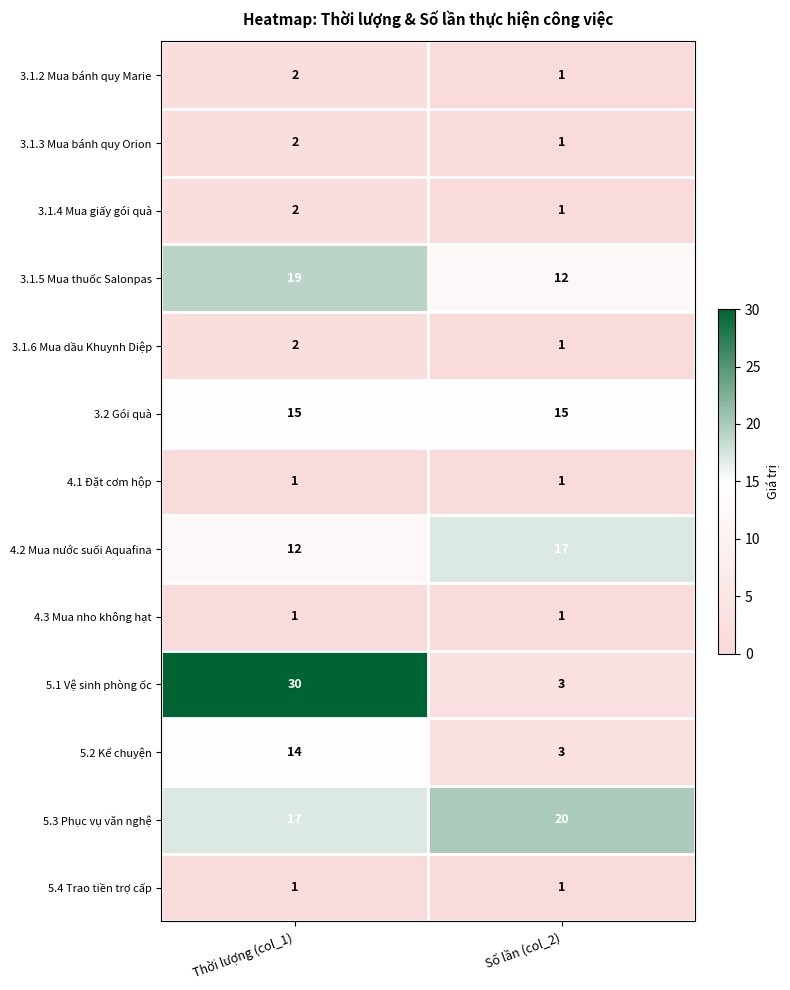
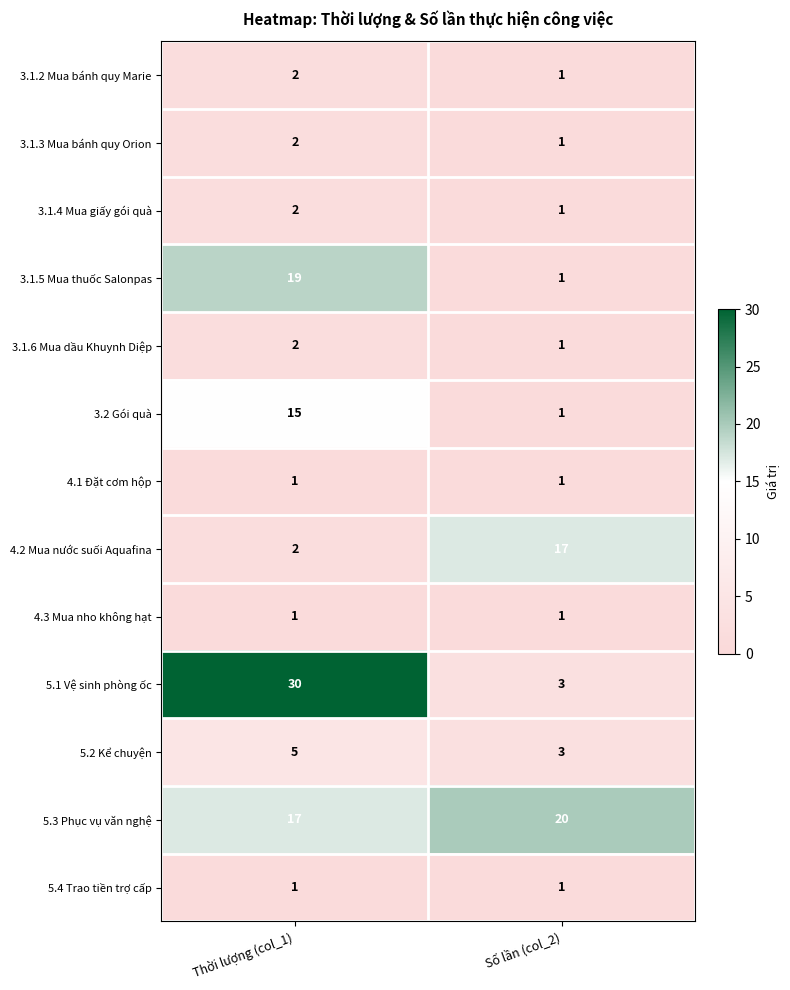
3.1.5 Mua thuốc Salonpas, Số lần (col_2): 12 -> 1
3.2 Gói quà, Số lần (col_2): 15 -> 1
4.2 Mua nước suối Aquafina, Thời lượng (col_1): 12 -> 2
5.2 Kể chuyện, Thời lượng (col_1): 14 -> 5
